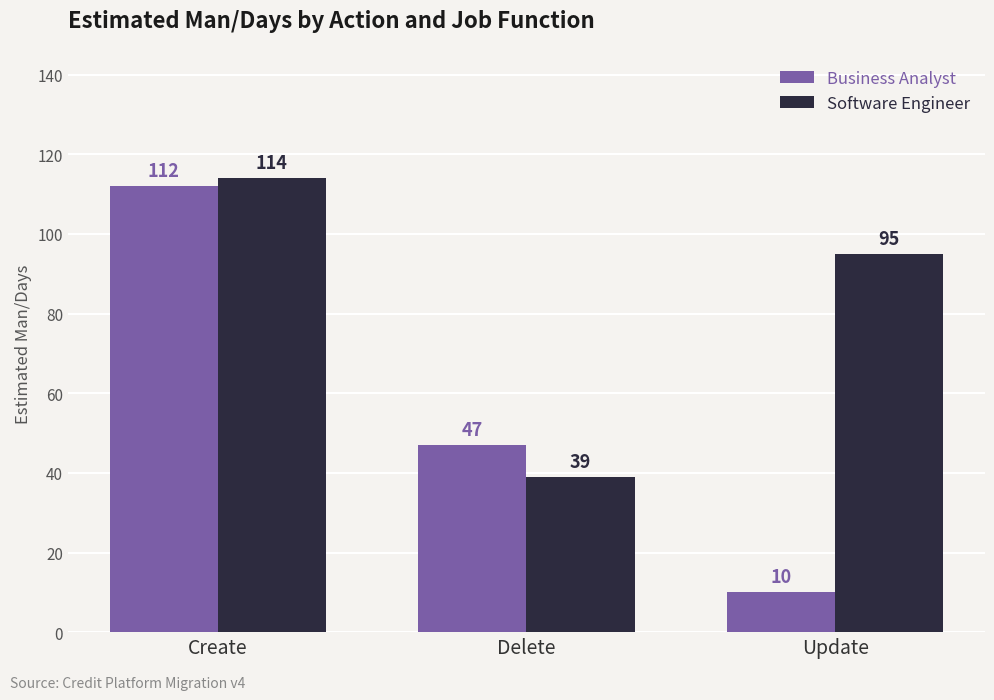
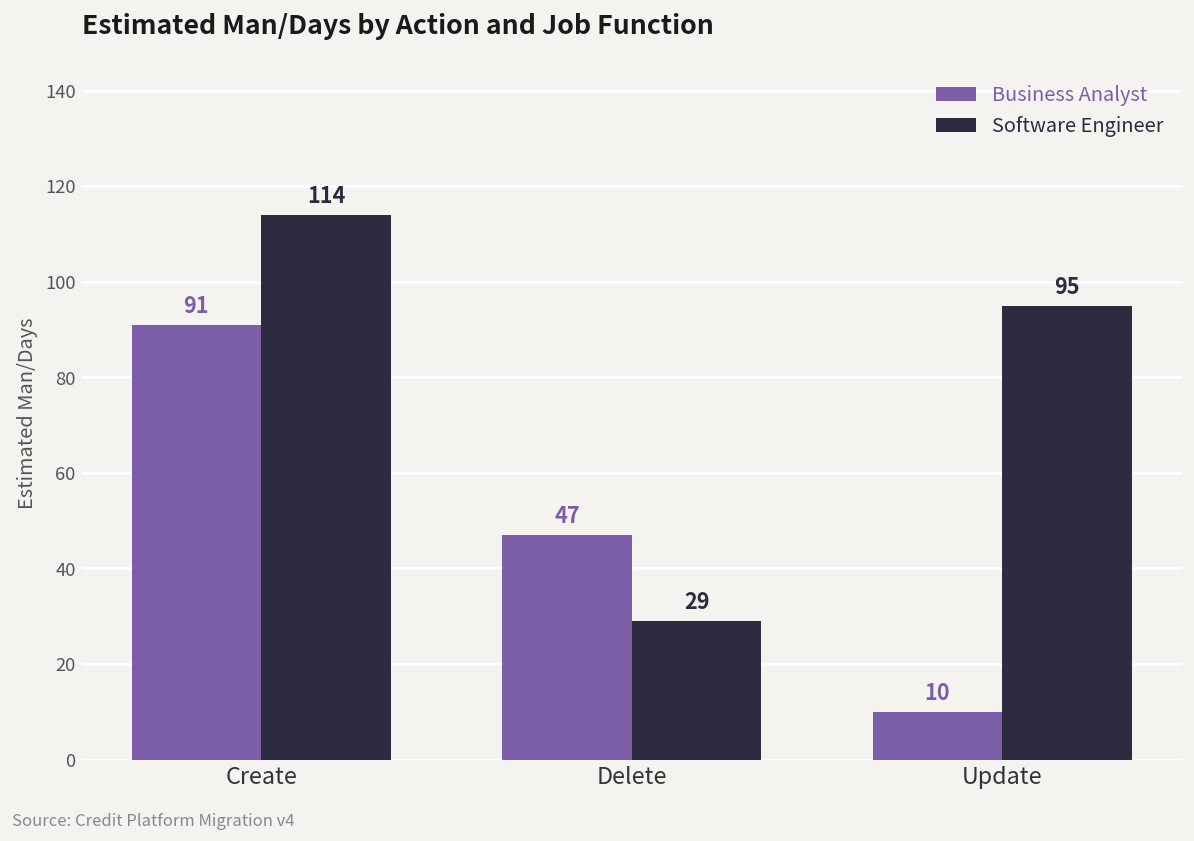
Business Analyst, Create: 112 -> 91
Software Engineer, Delete: 39 -> 29
